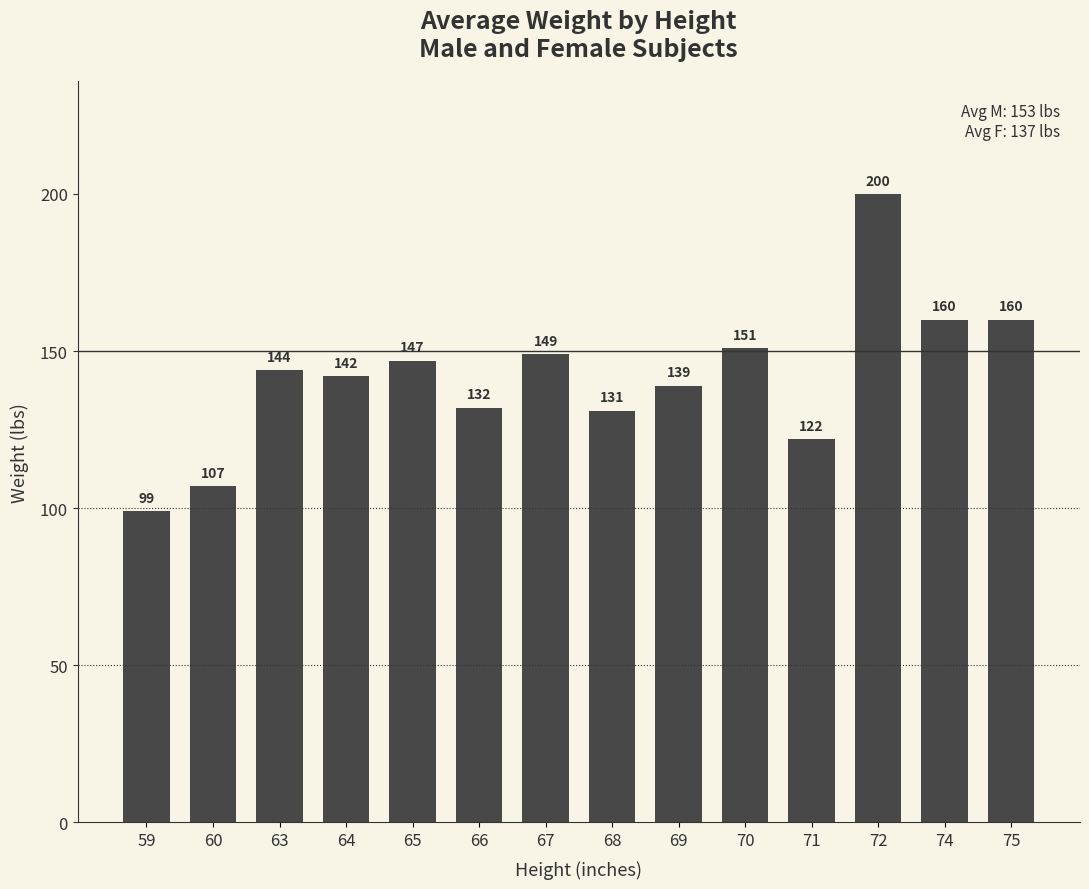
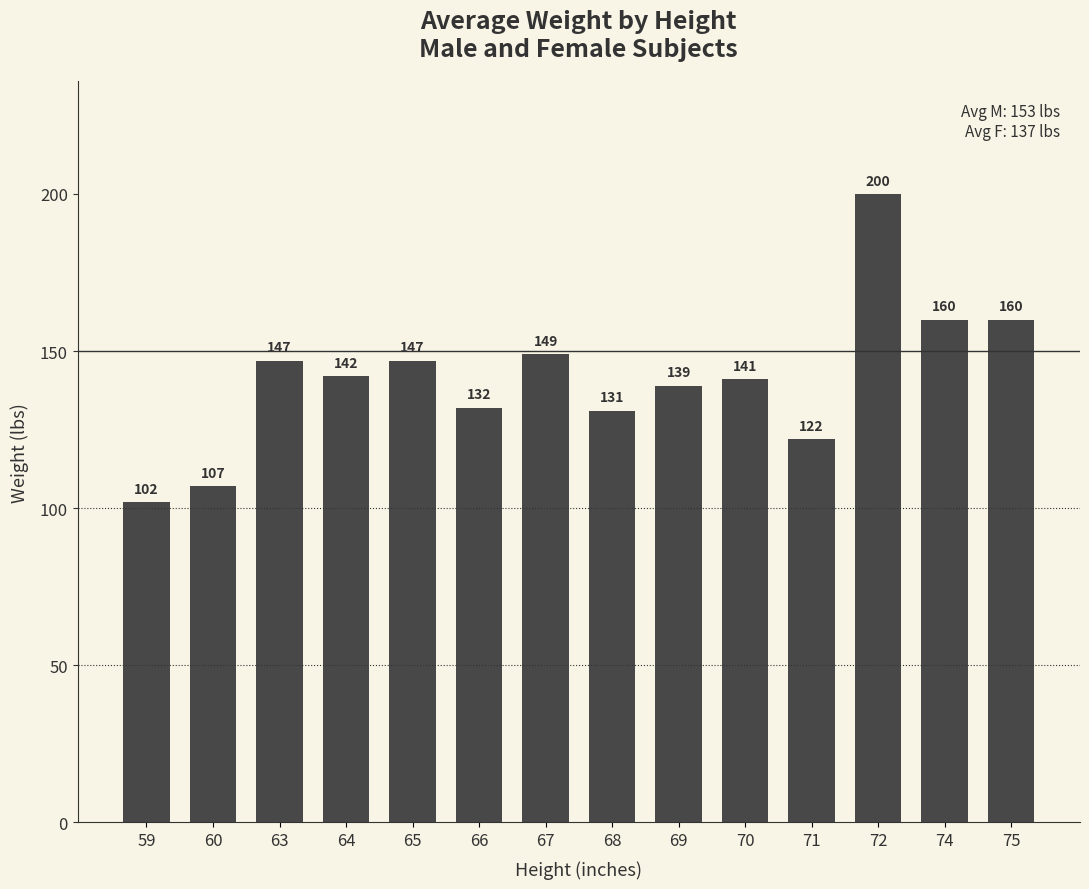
59: 99 -> 102
63: 144 -> 147
70: 151 -> 141
